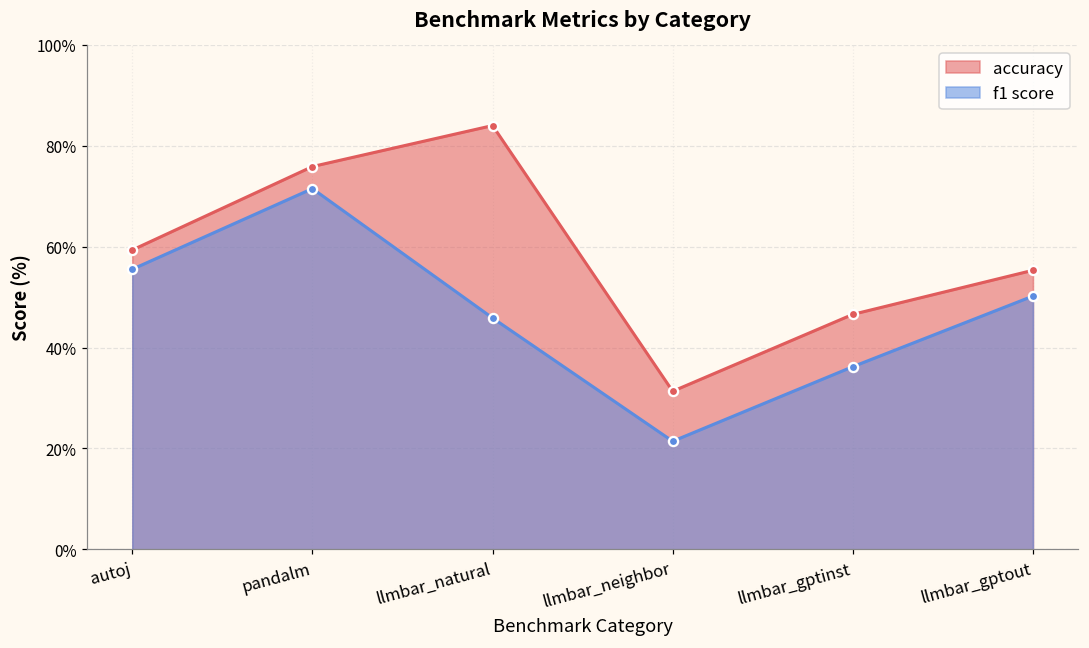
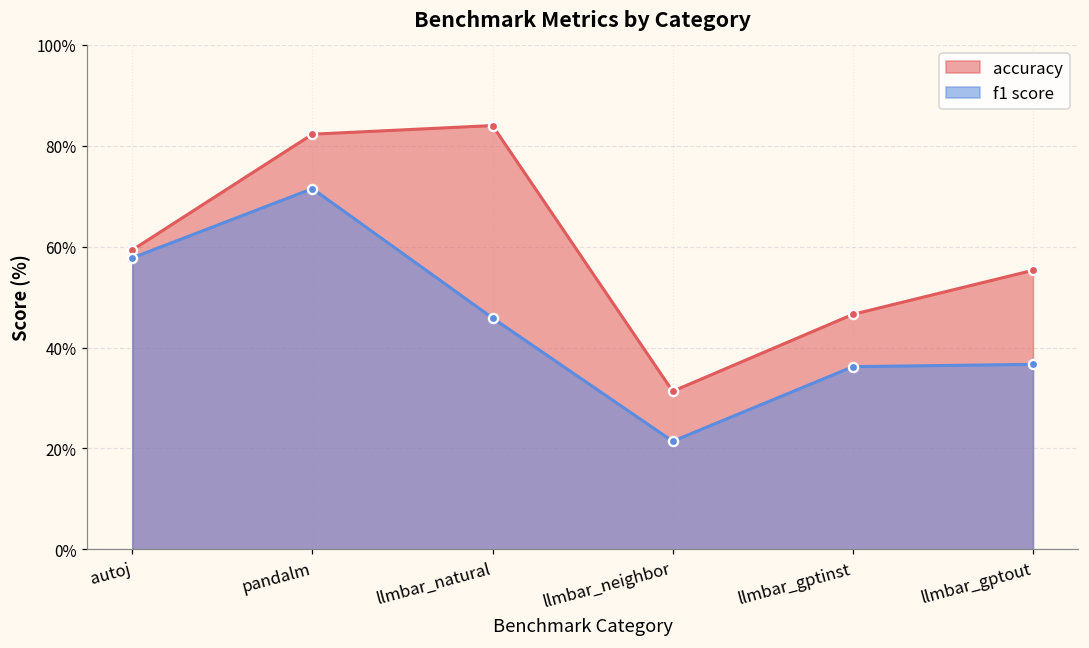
f1 score, autoj: 56% -> 58%
accuracy, pandalm: 76% -> 82%
f1 score, llmbar_gptout: 50% -> 37%
